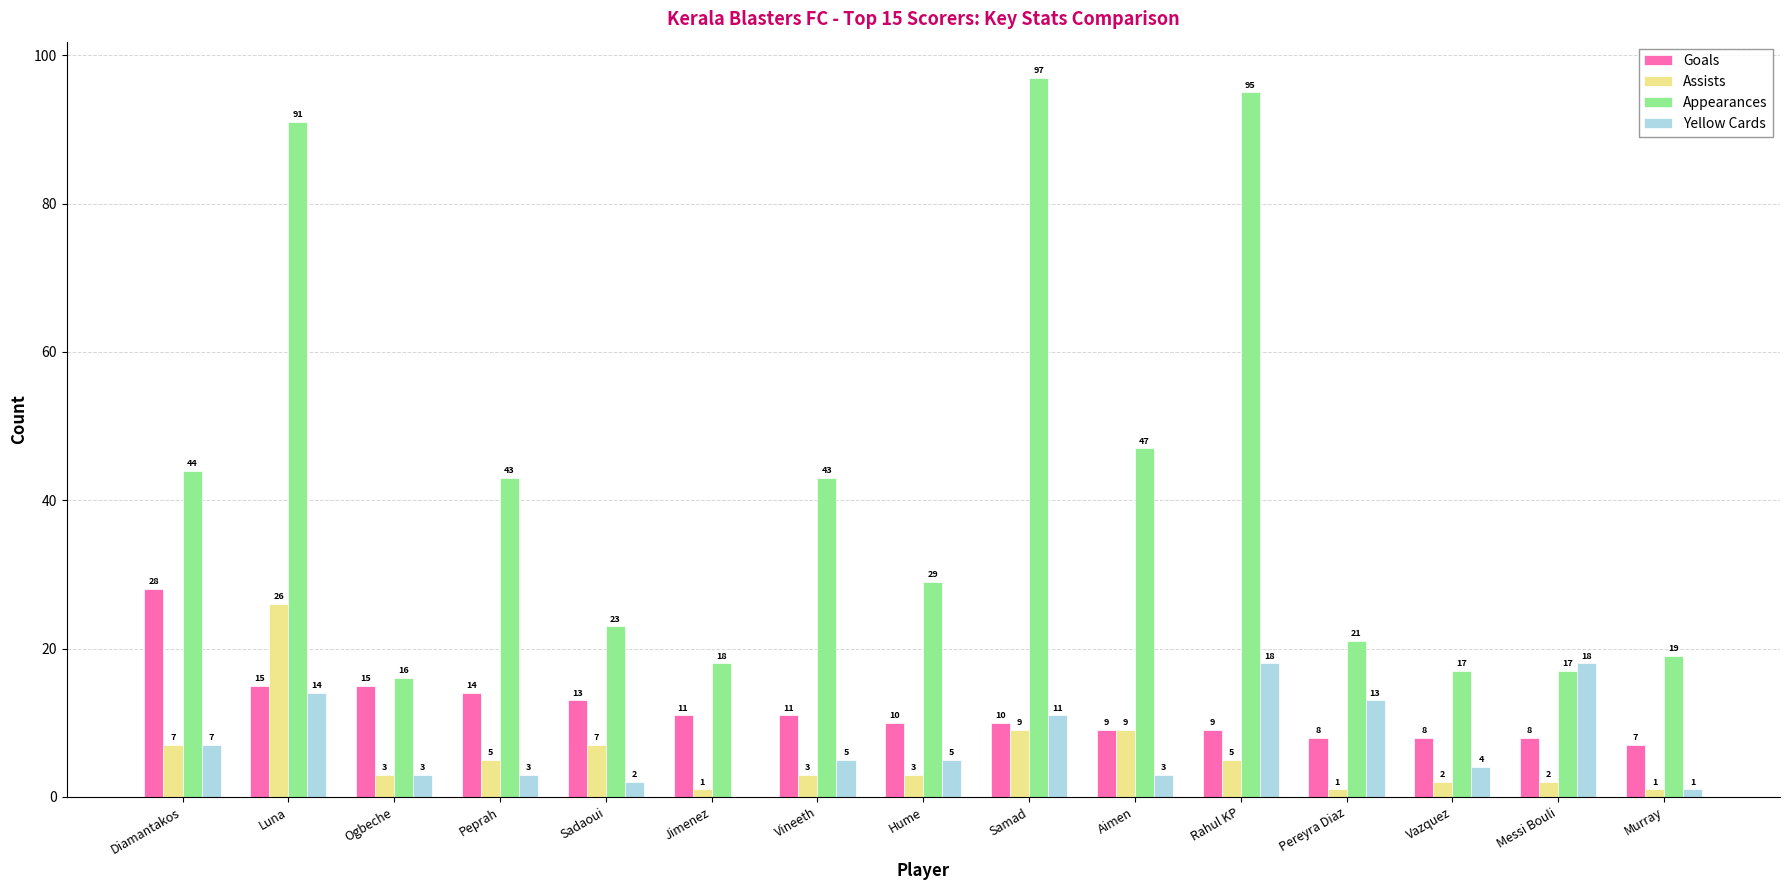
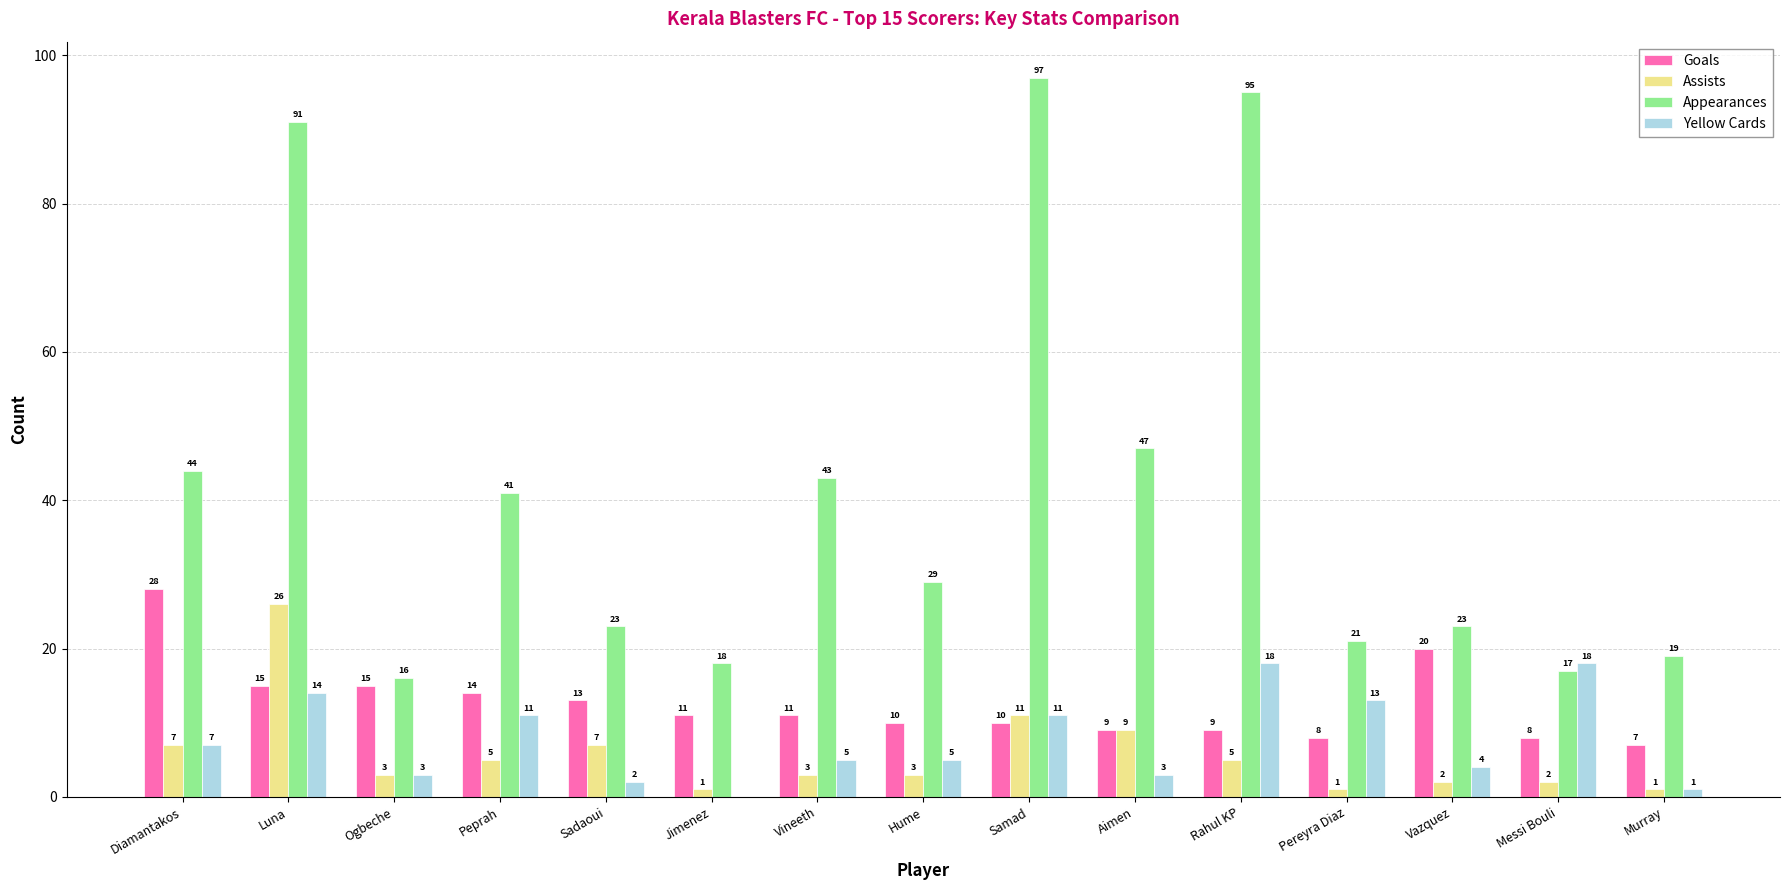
Appearances, Peprah: 43 -> 41
Yellow Cards, Peprah: 3 -> 11
Assists, Samad: 9 -> 11
Goals, Vazquez: 8 -> 20
Appearances, Vazquez: 17 -> 23
